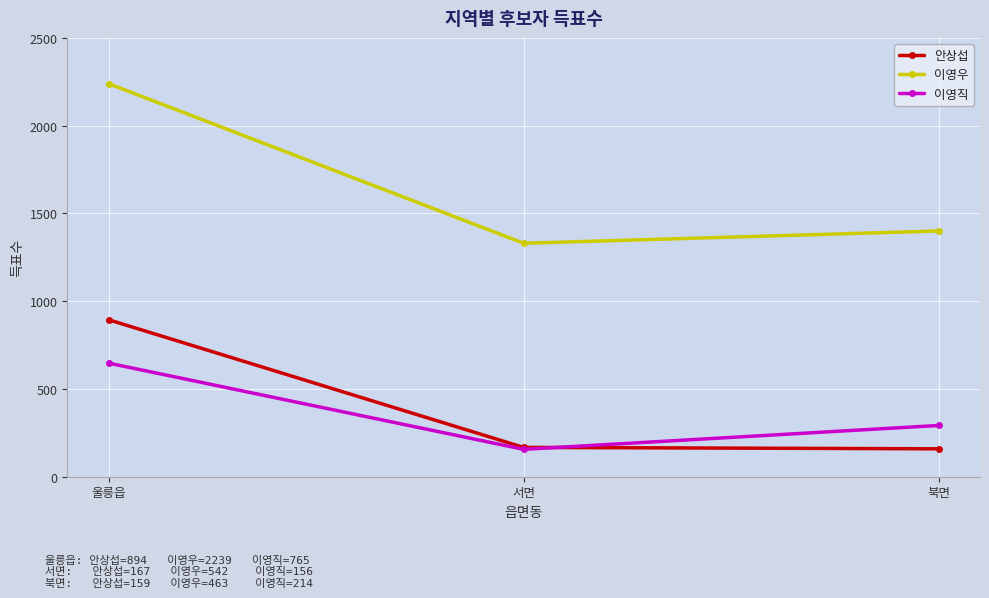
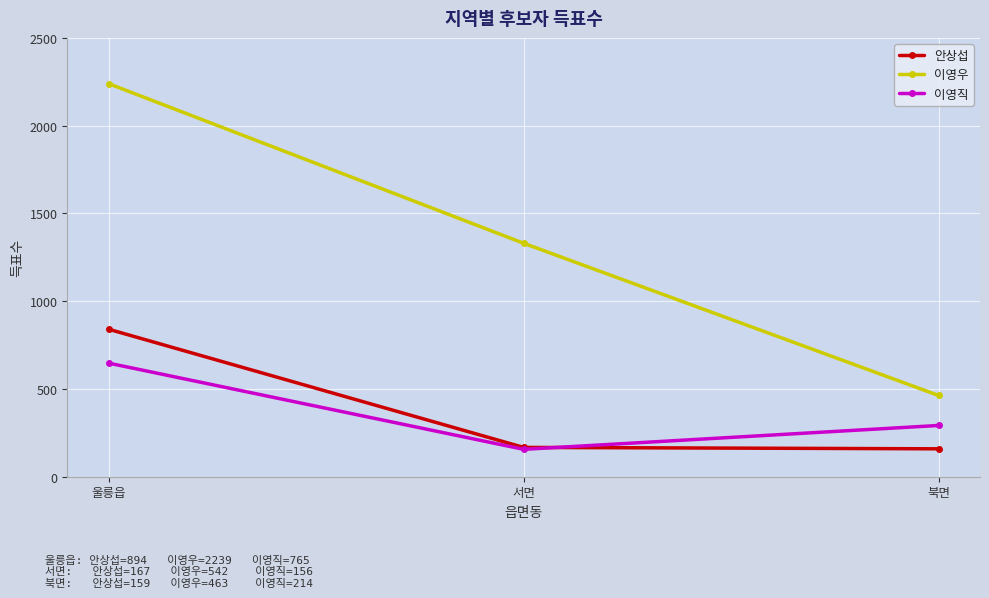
안상섭, 울릉읍: 890 -> 840
이영우, 북면: 1400 -> 460
